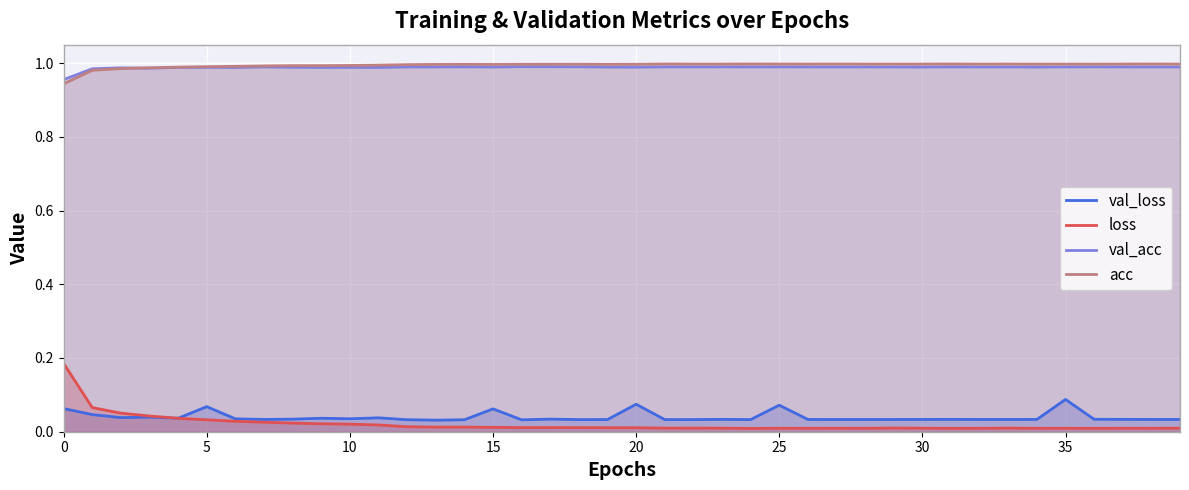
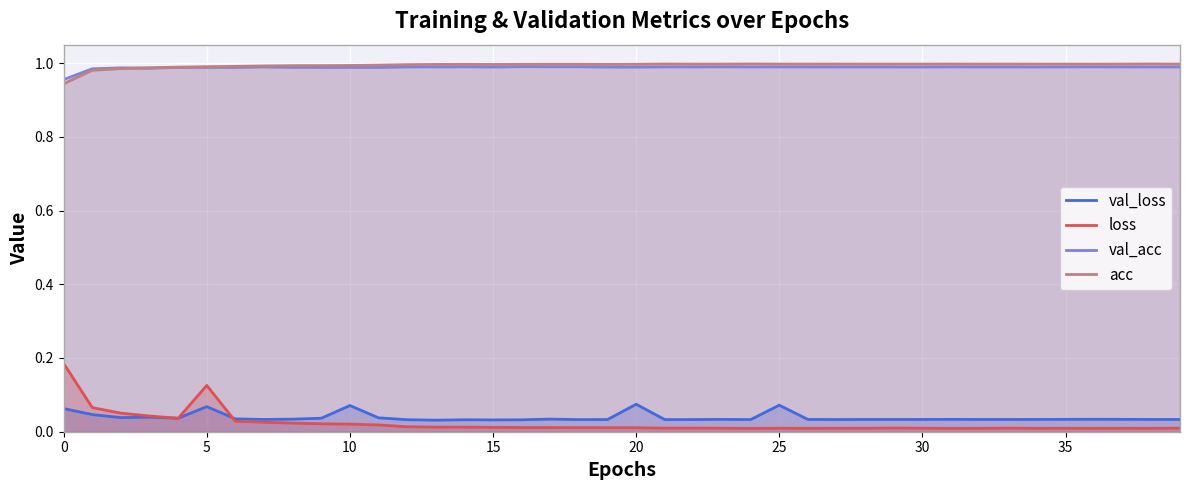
loss, 5: 0.03 -> 0.13
val_loss, 10: 0.04 -> 0.07
val_loss, 15: 0.06 -> 0.03
val_loss, 35: 0.09 -> 0.03
